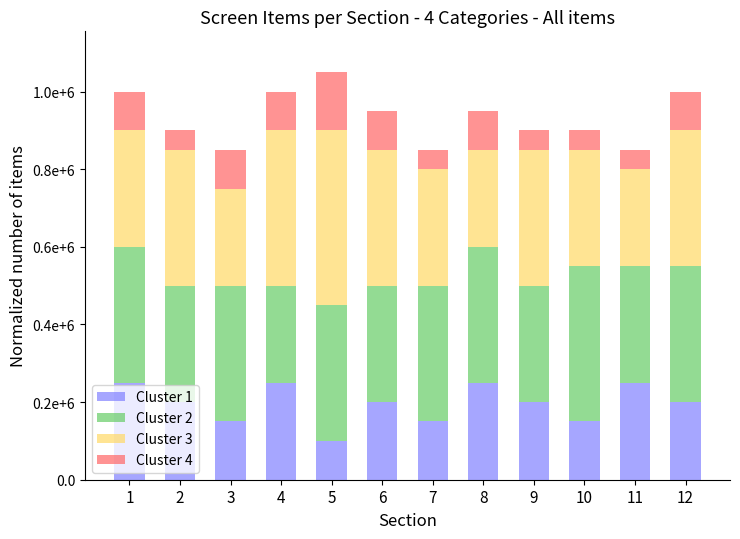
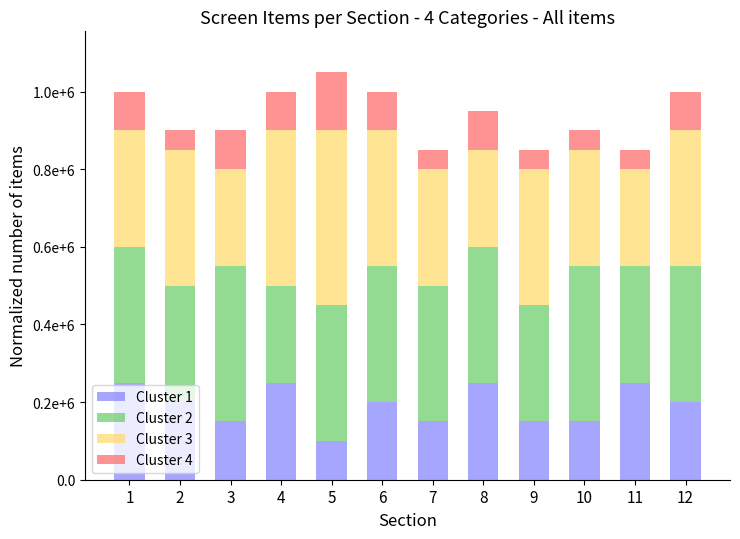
Cluster 2, 3: 350000 -> 400000
Cluster 2, 6: 300000 -> 350000
Cluster 1, 9: 200000 -> 150000
